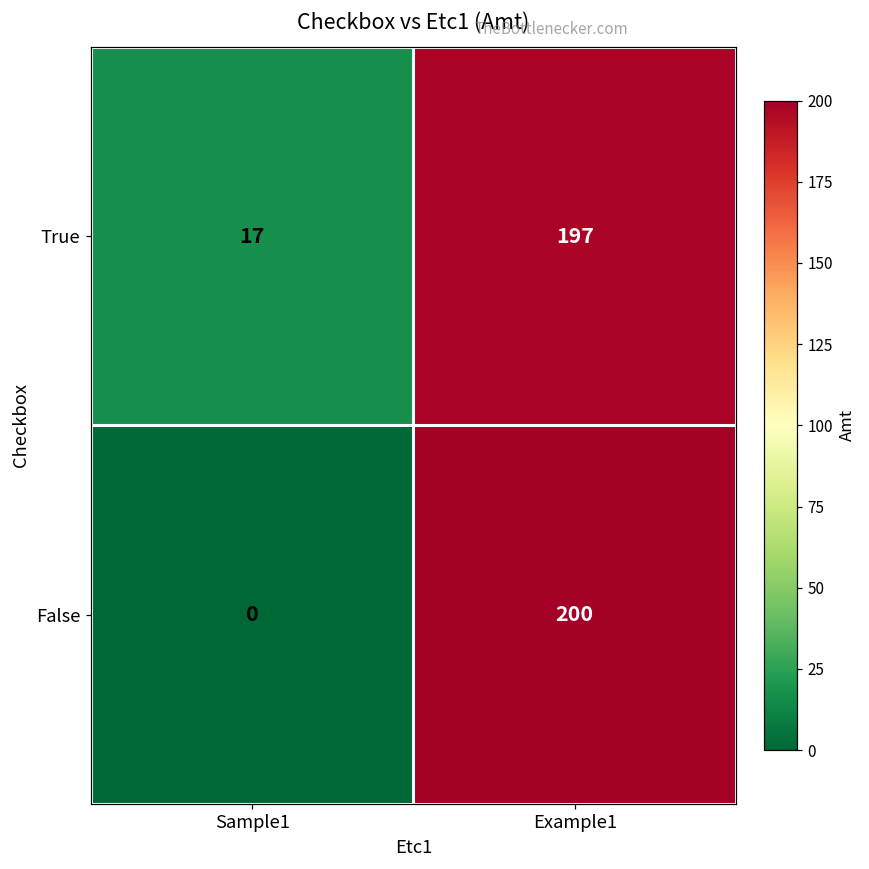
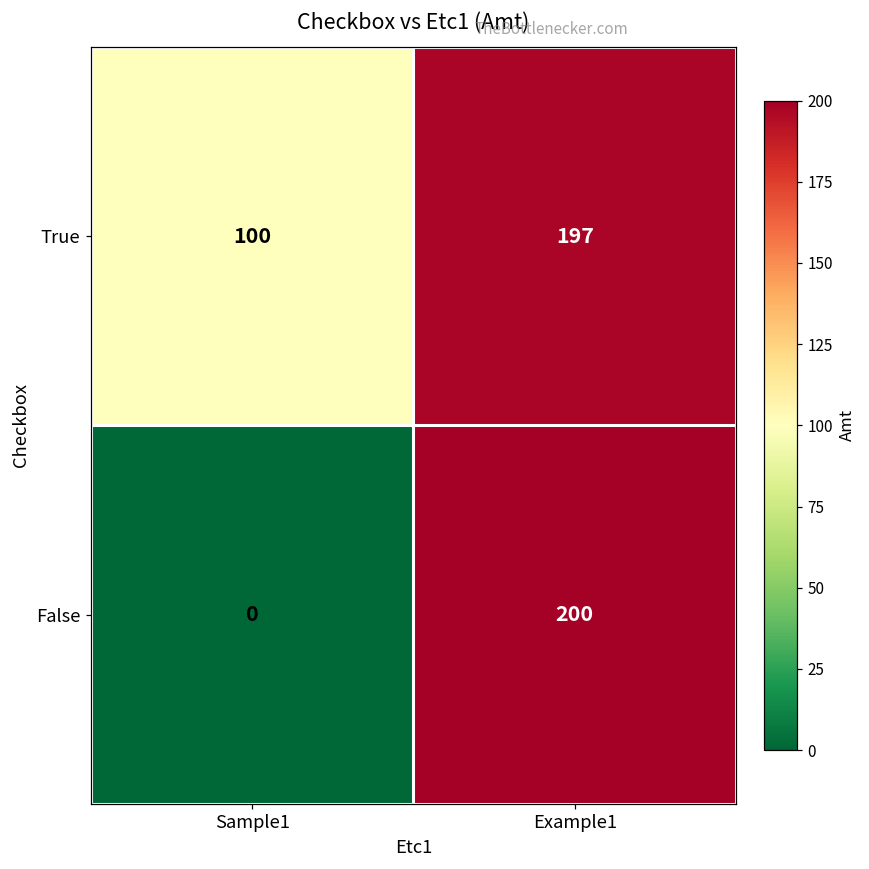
True, Sample1: 17 -> 100
